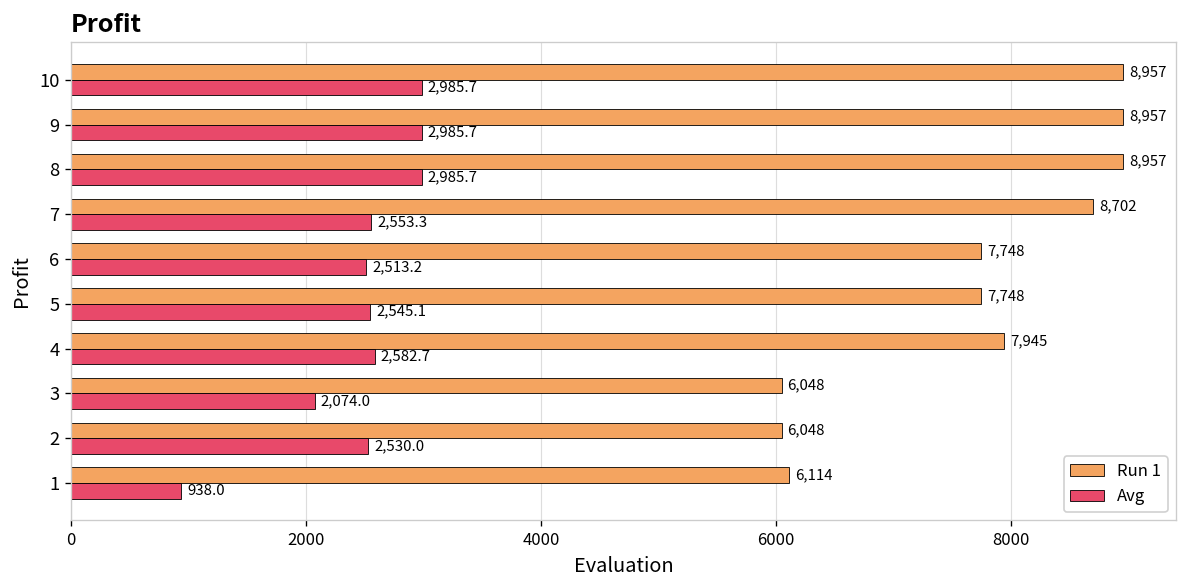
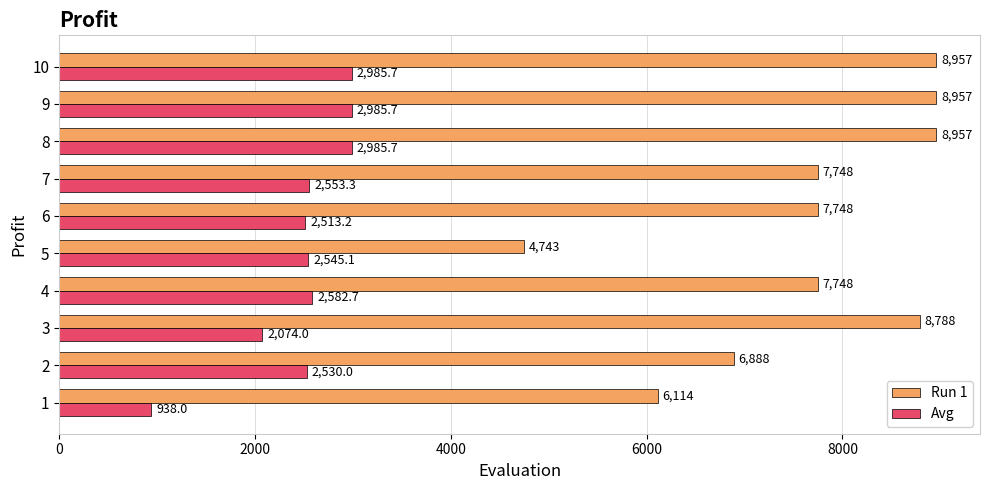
Run 1, 7: 8,702 -> 7,748
Run 1, 5: 7,748 -> 4,743
Run 1, 4: 7,945 -> 7,748
Run 1, 3: 6,048 -> 8,788
Run 1, 2: 6,048 -> 6,888
